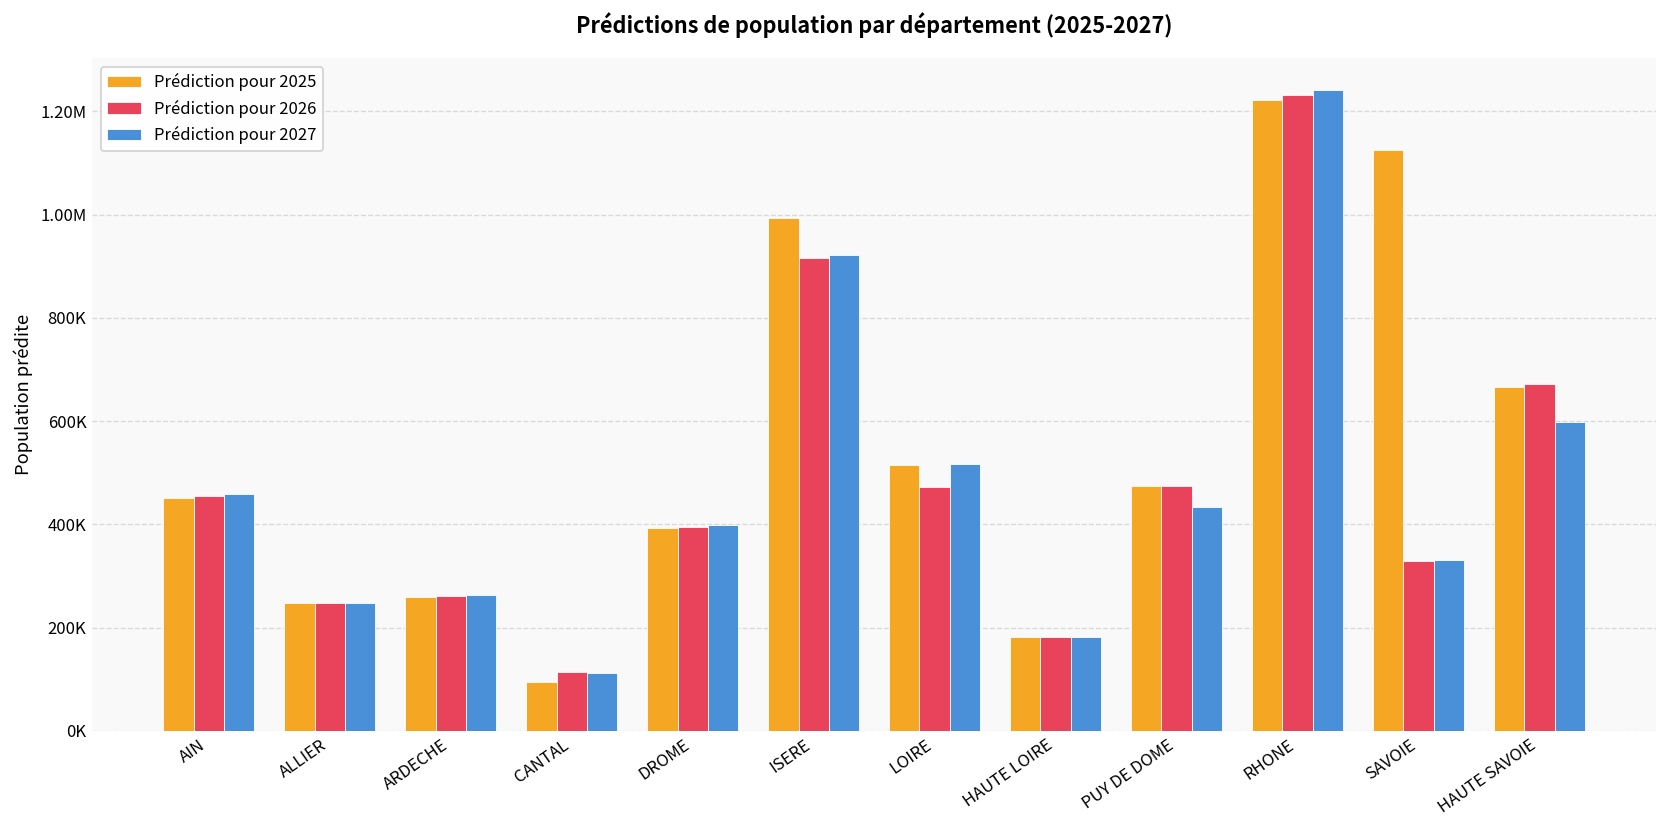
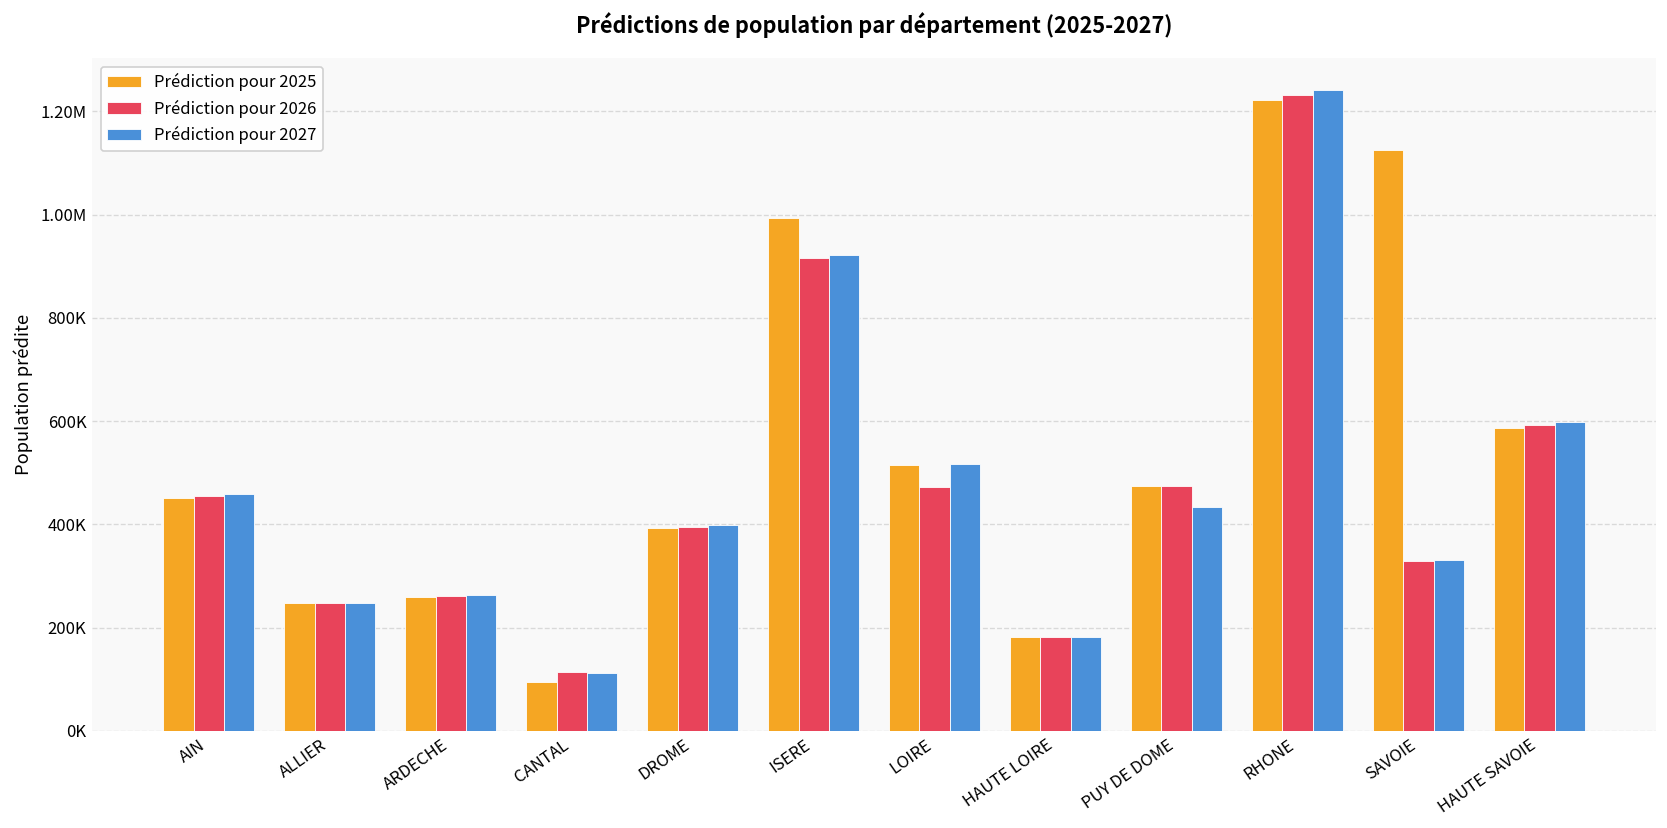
Prédiction pour 2025, HAUTE SAVOIE: 670000 -> 590000
Prédiction pour 2026, HAUTE SAVOIE: 670000 -> 590000
